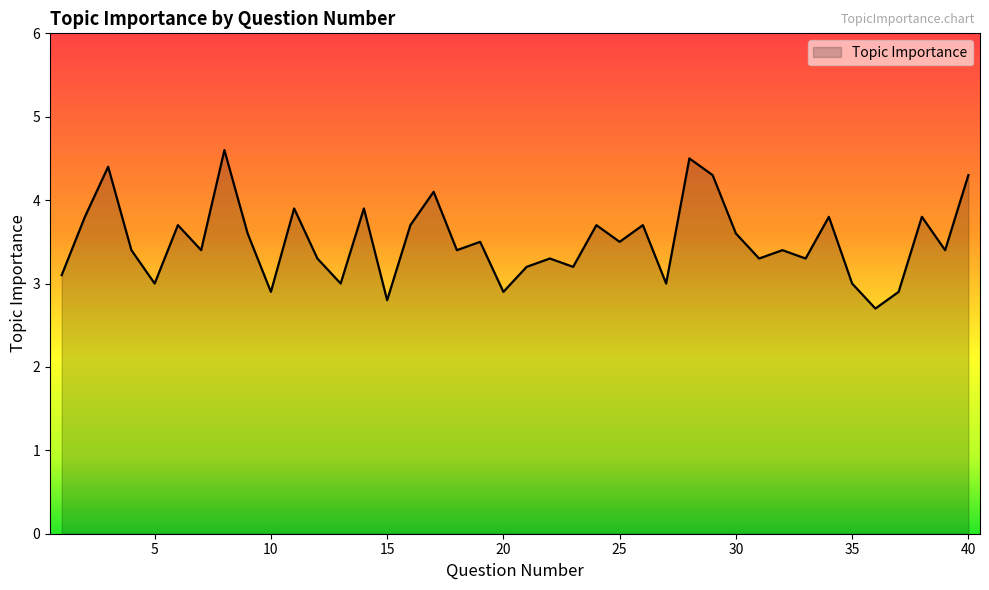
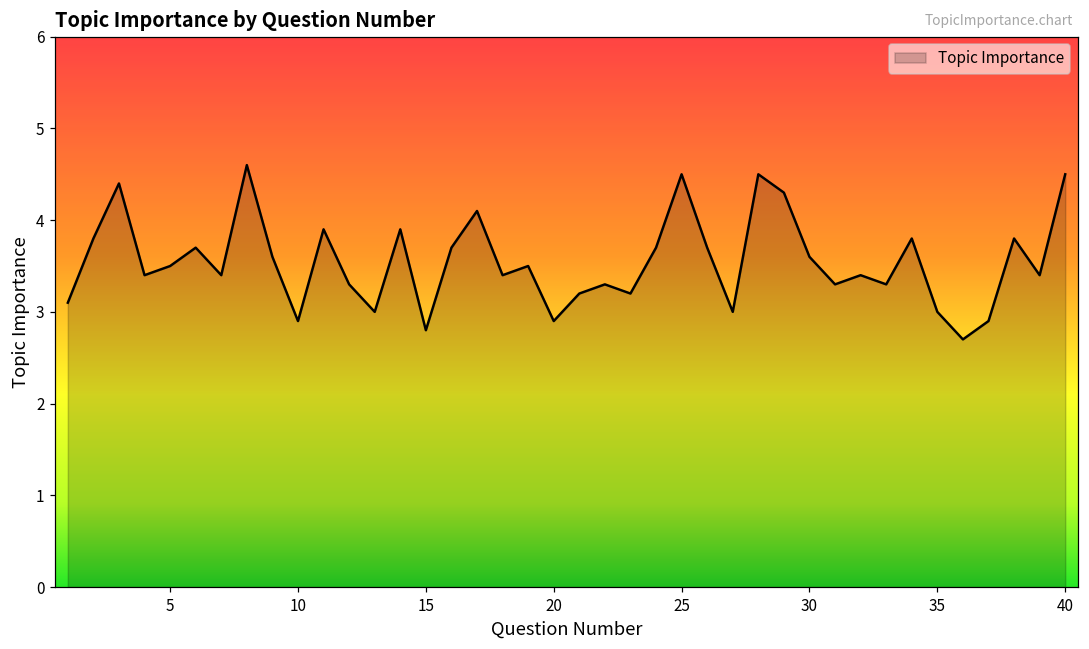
5: 3.0 -> 3.5
25: 3.5 -> 4.5
40: 4.3 -> 4.5
